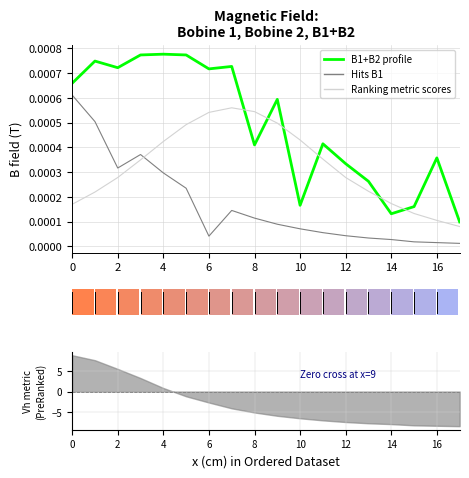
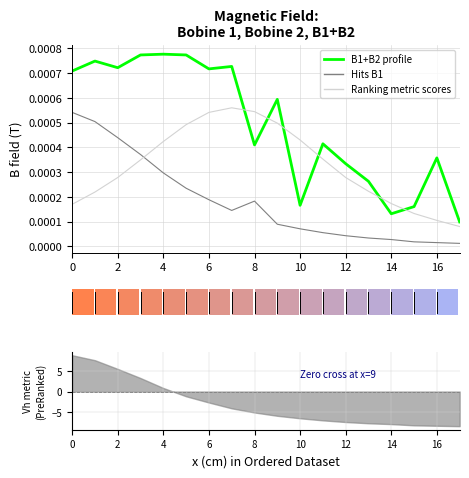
Magnetic Field: Bobine 1, Bobine 2, B1+B2, B1+B2 profile, 0: 0.00066 -> 0.00071
Magnetic Field: Bobine 1, Bobine 2, B1+B2, Hits B1, 0: 0.00061 -> 0.00054
Magnetic Field: Bobine 1, Bobine 2, B1+B2, Hits B1, 2: 0.00032 -> 0.00044
Magnetic Field: Bobine 1, Bobine 2, B1+B2, Hits B1, 6: 0.00004 -> 0.00019
Magnetic Field: Bobine 1, Bobine 2, B1+B2, Hits B1, 8: 0.00011 -> 0.00018
